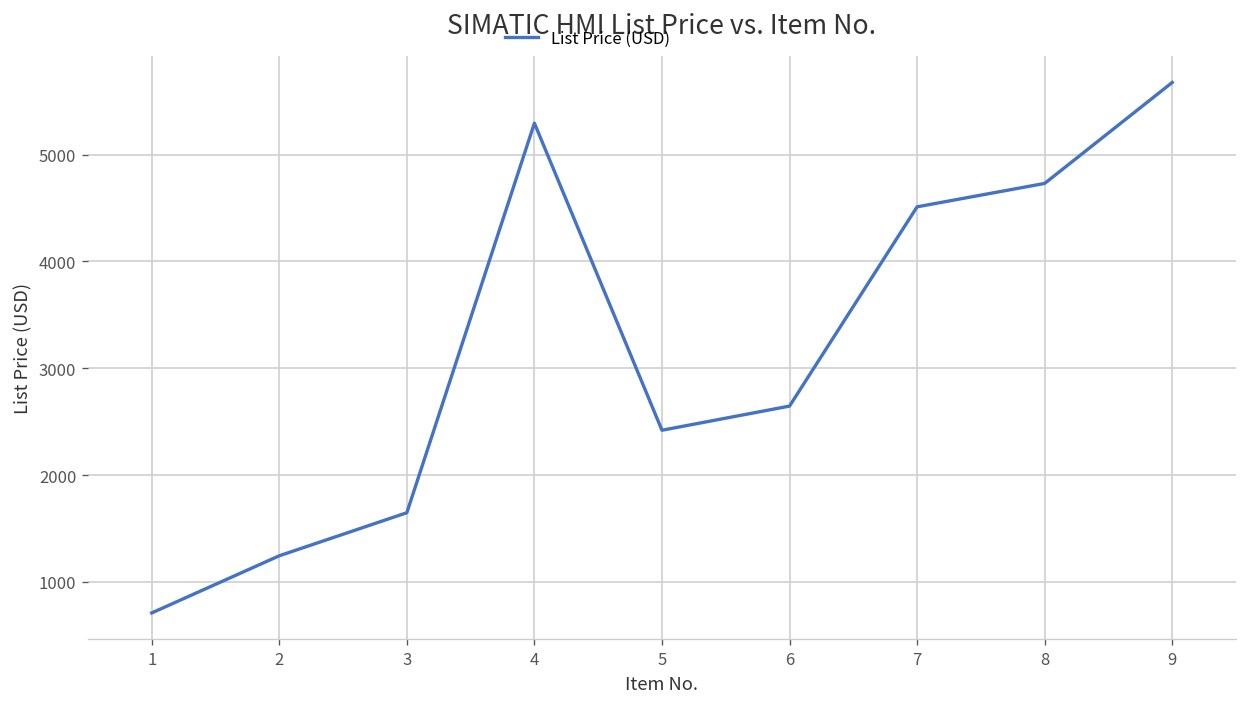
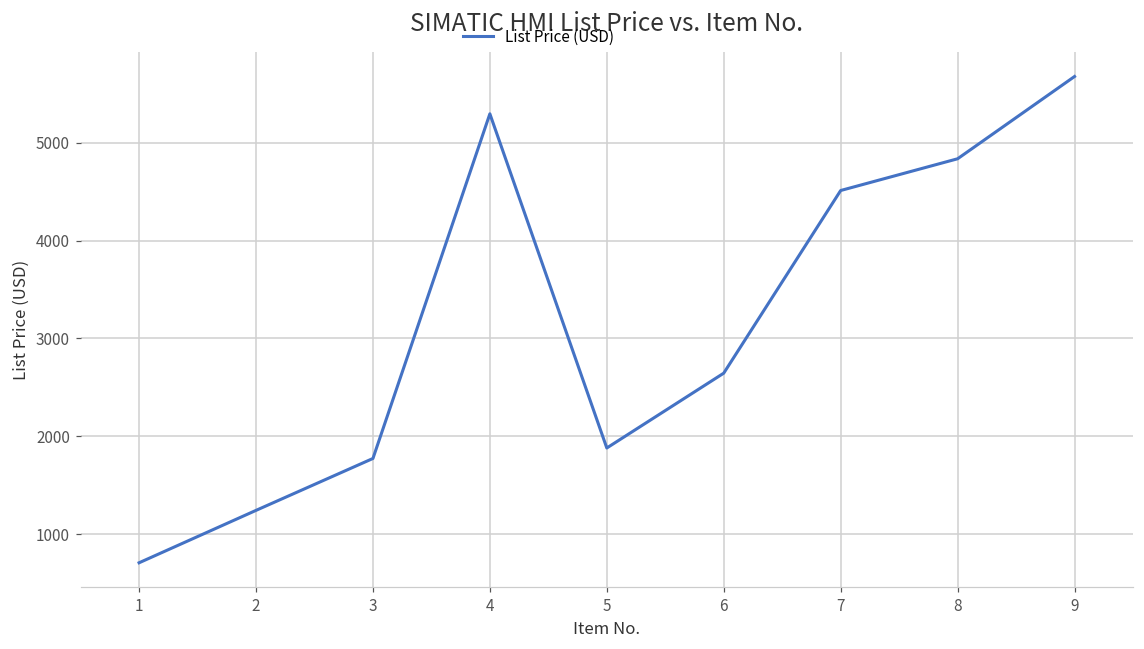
3: 1600 -> 1800
5: 2400 -> 1900
8: 4700 -> 4800
